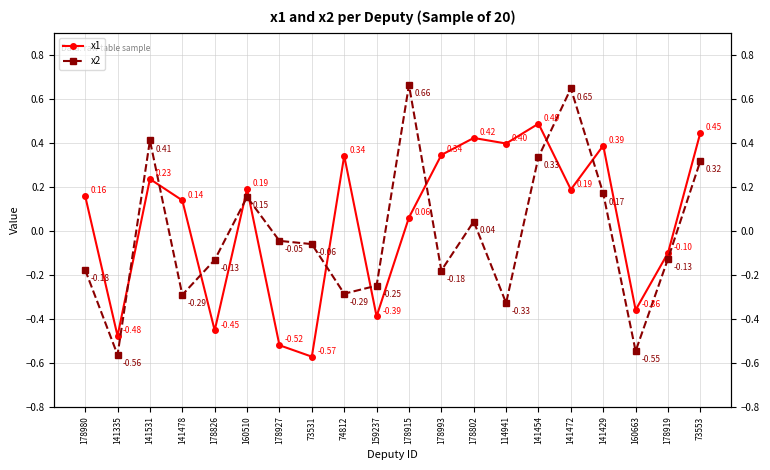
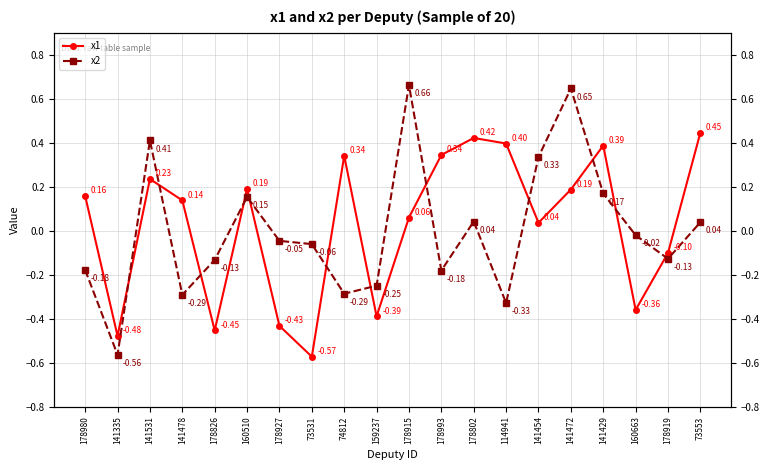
x1, 178927: -0.52 -> -0.43
x1, 141454: 0.49 -> 0.04
x2, 160663: -0.55 -> -0.02
x2, 73553: 0.32 -> 0.04
